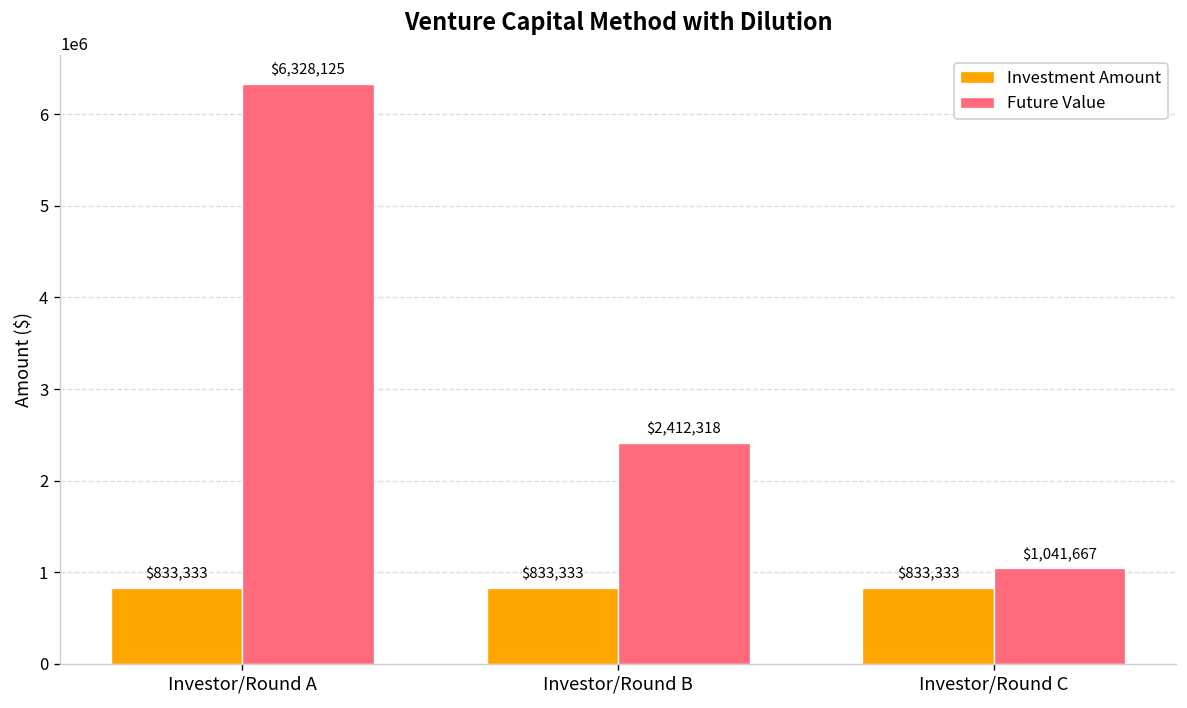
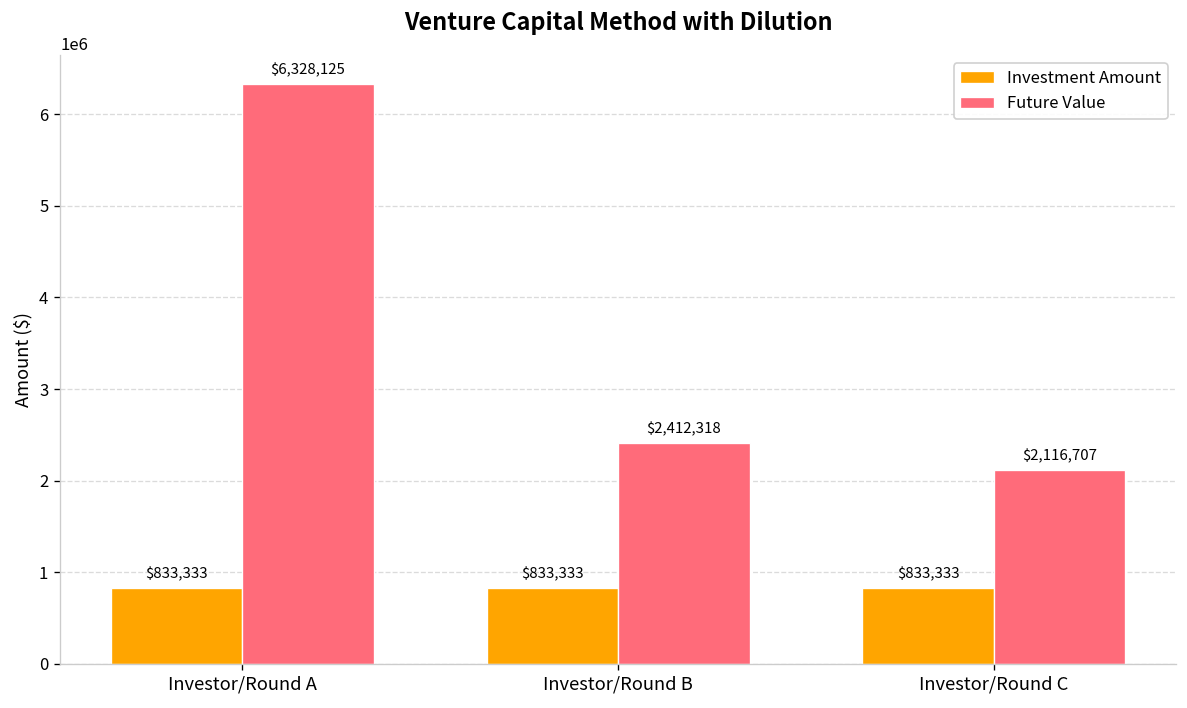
Future Value, Investor/Round C: $1,041,667 -> $2,116,707
